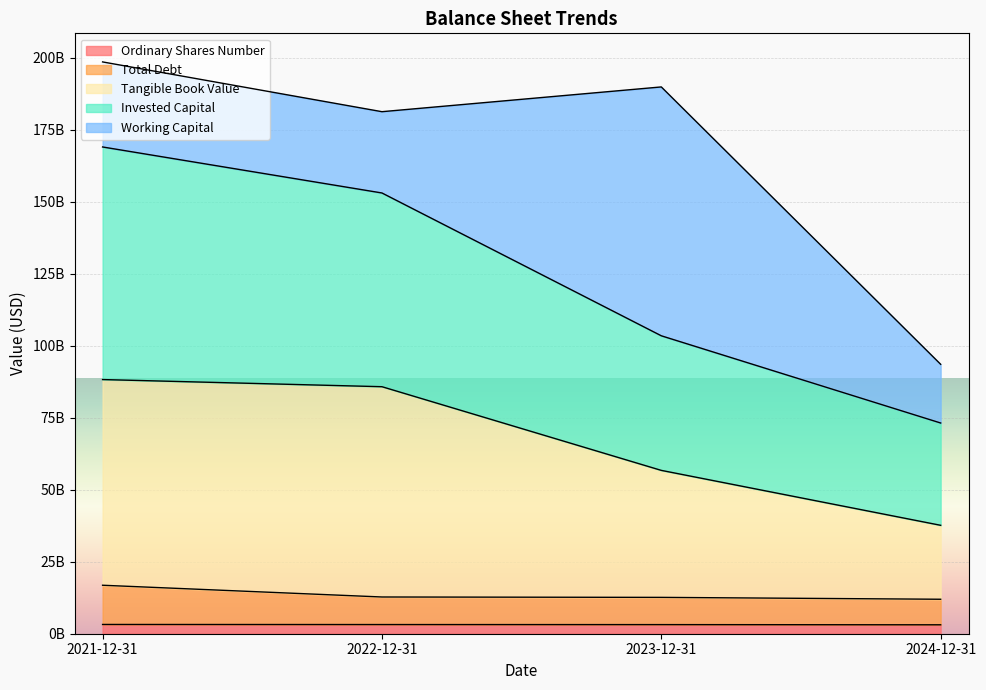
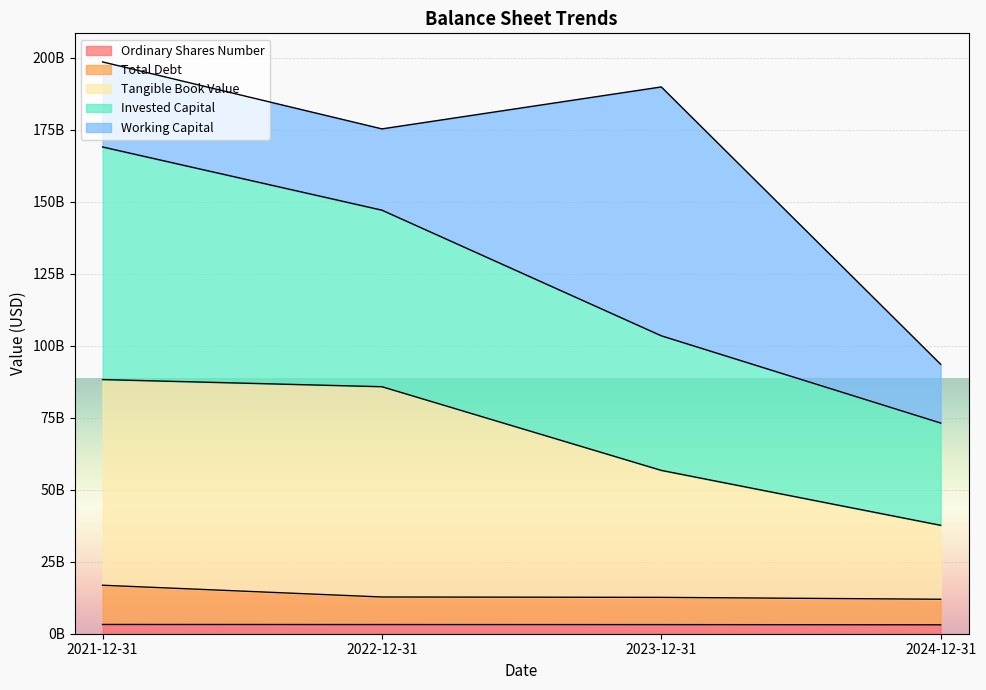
Invested Capital, 2022-12-31: 67000000000 -> 61000000000
